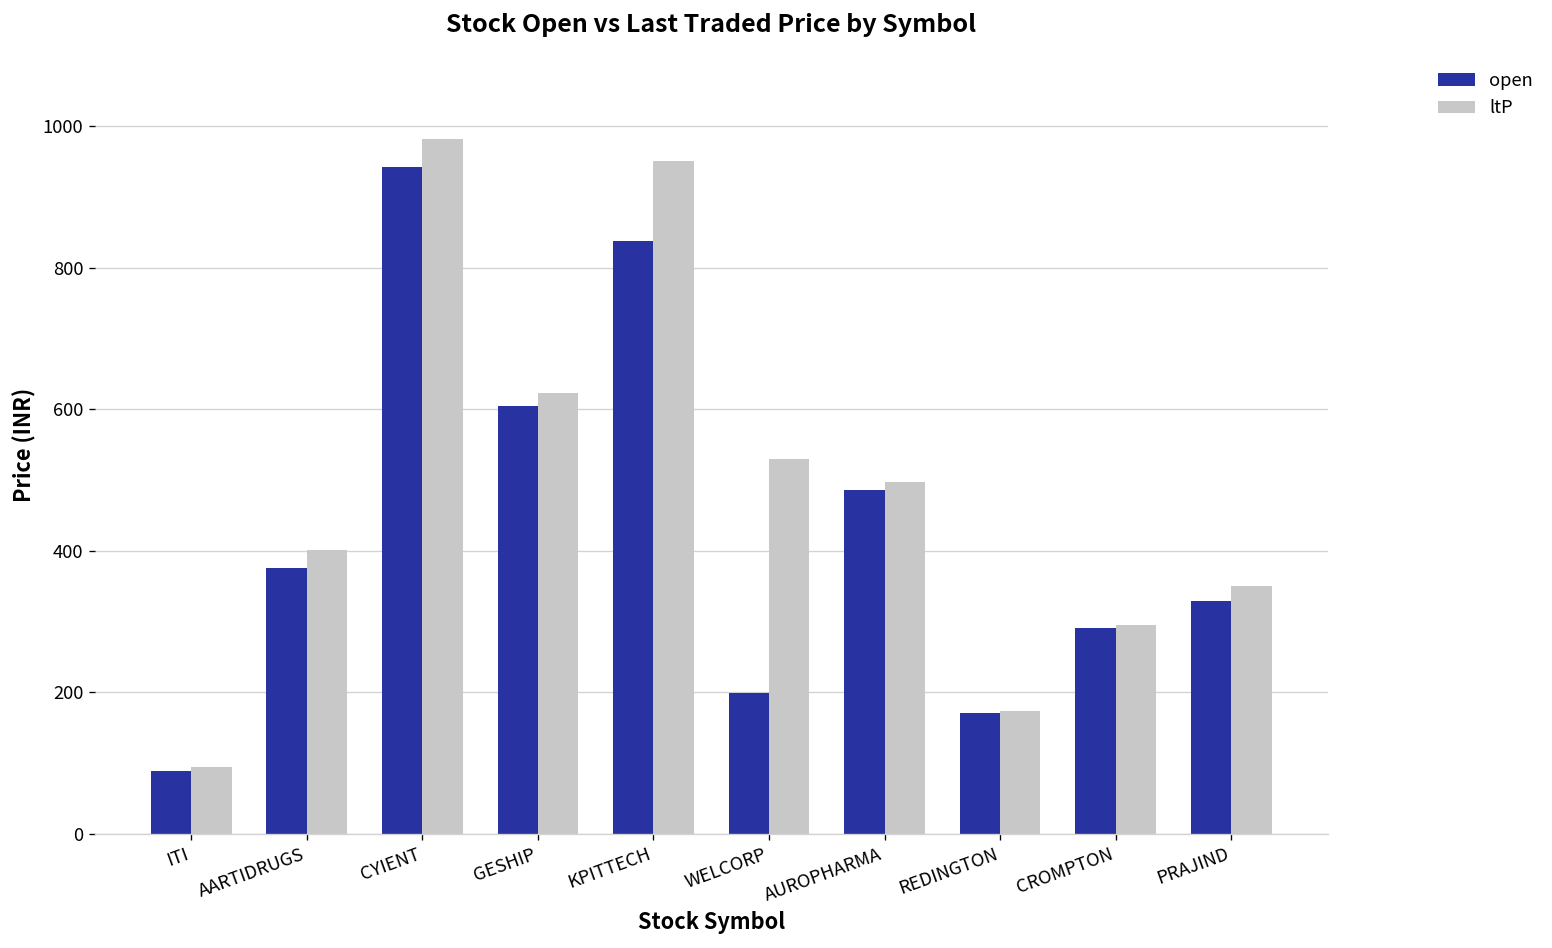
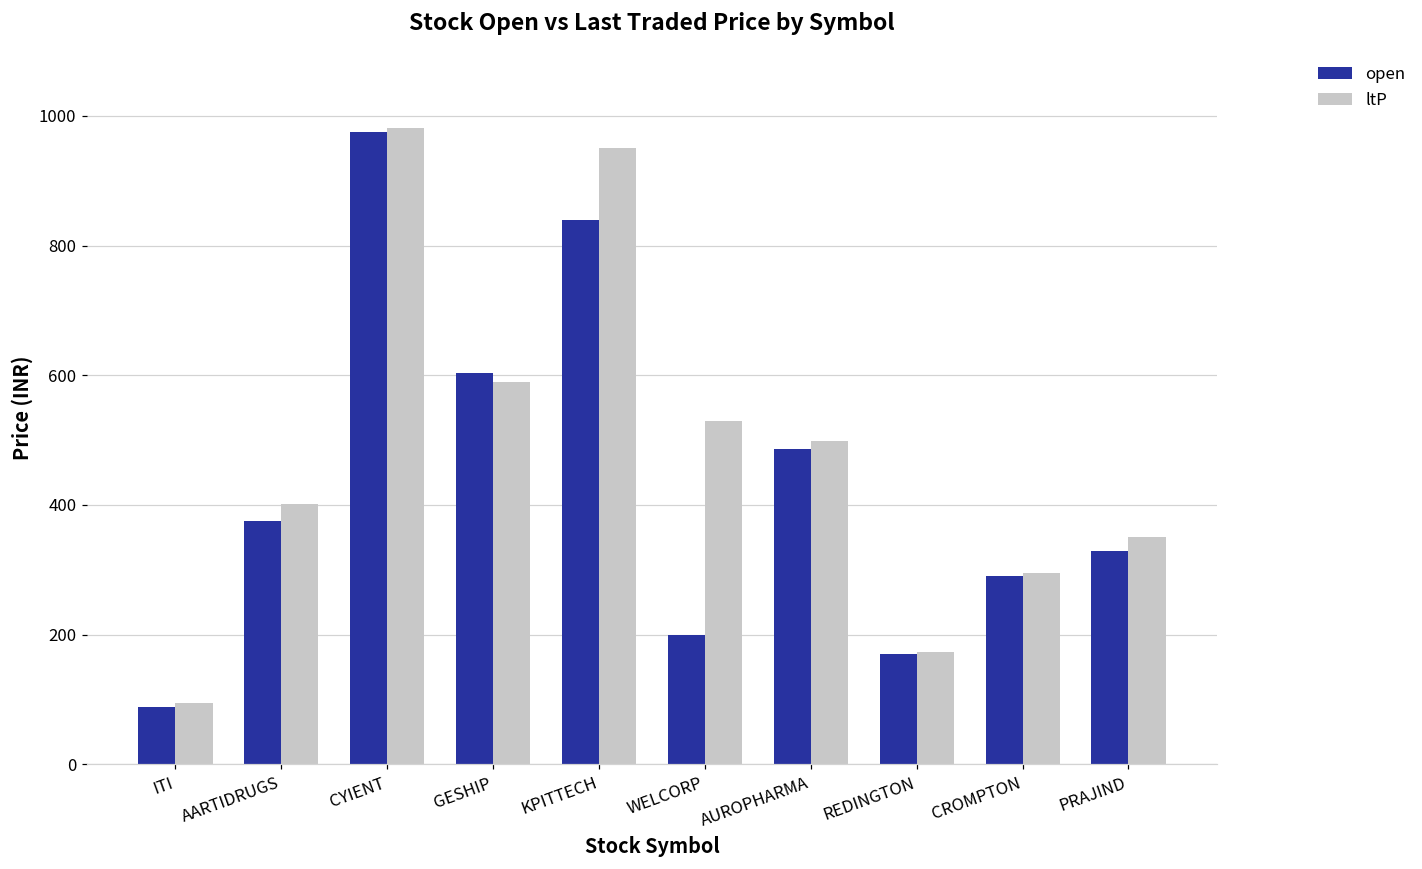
open, CYIENT: 940 -> 970
ltP, GESHIP: 620 -> 590
